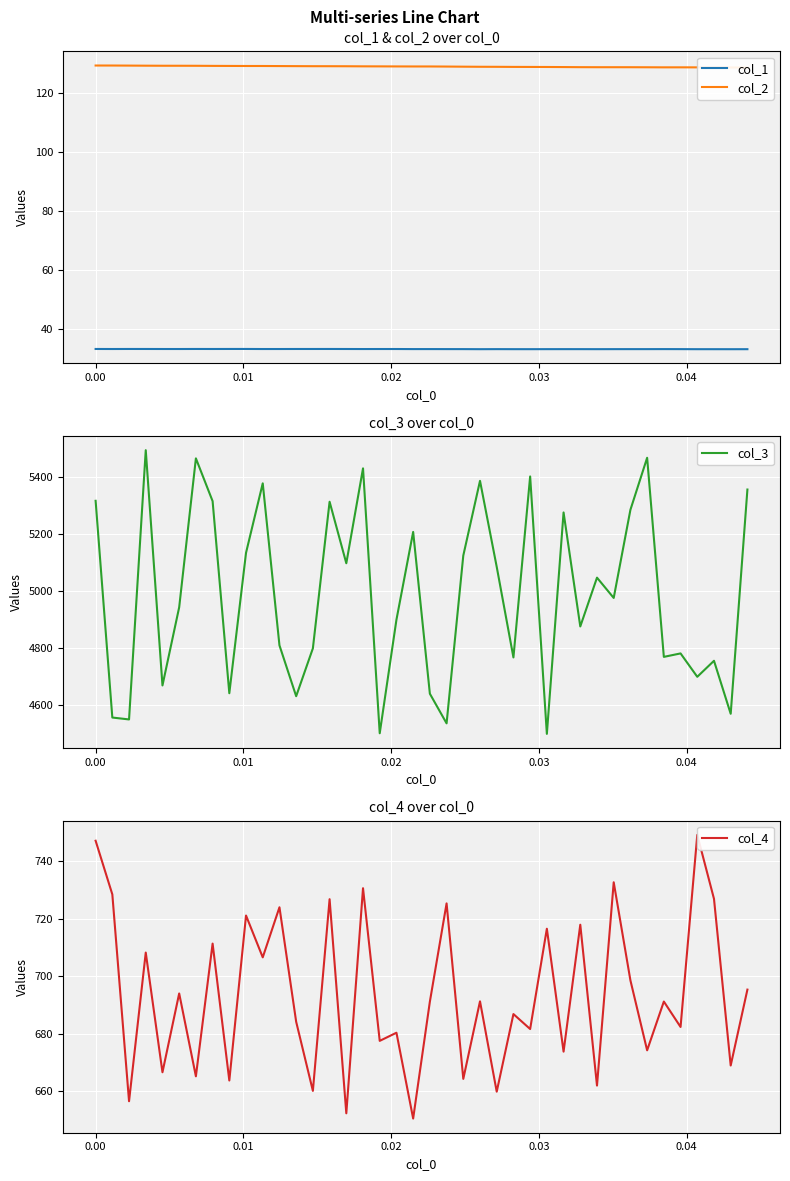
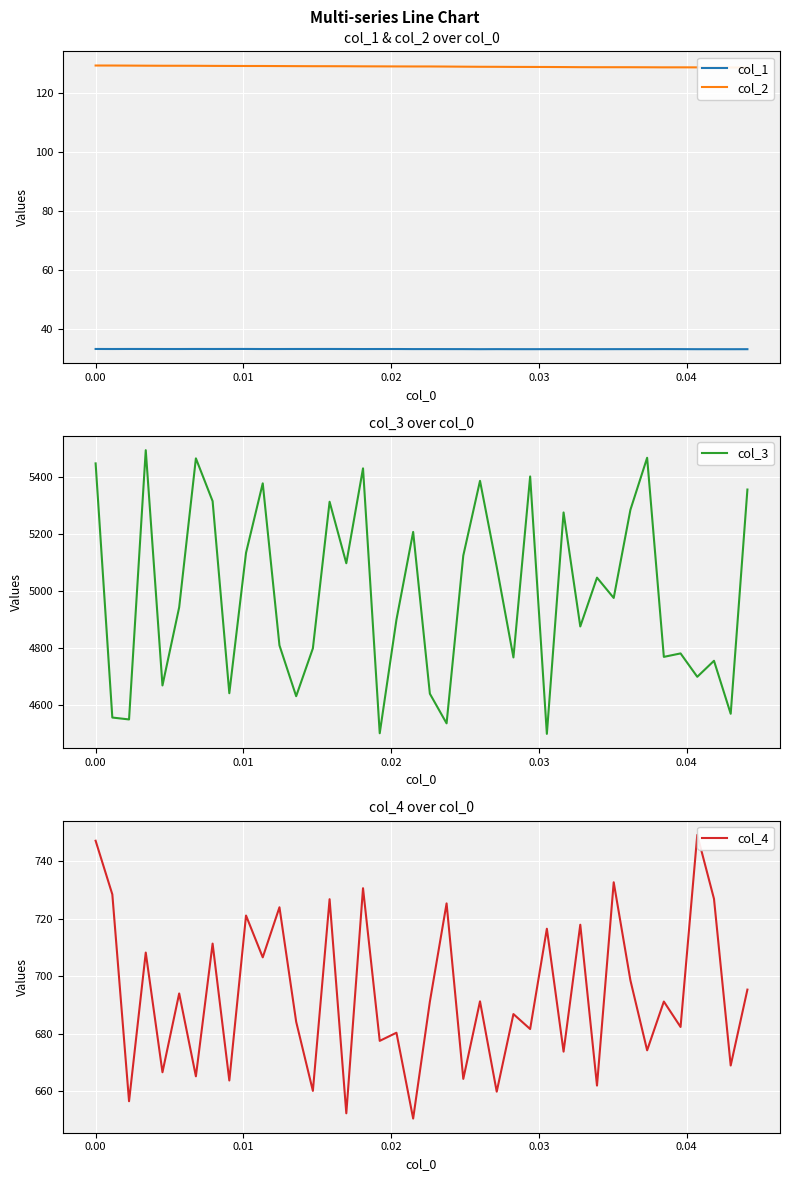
col_3 over col_0, 0.00: 5320 -> 5450
